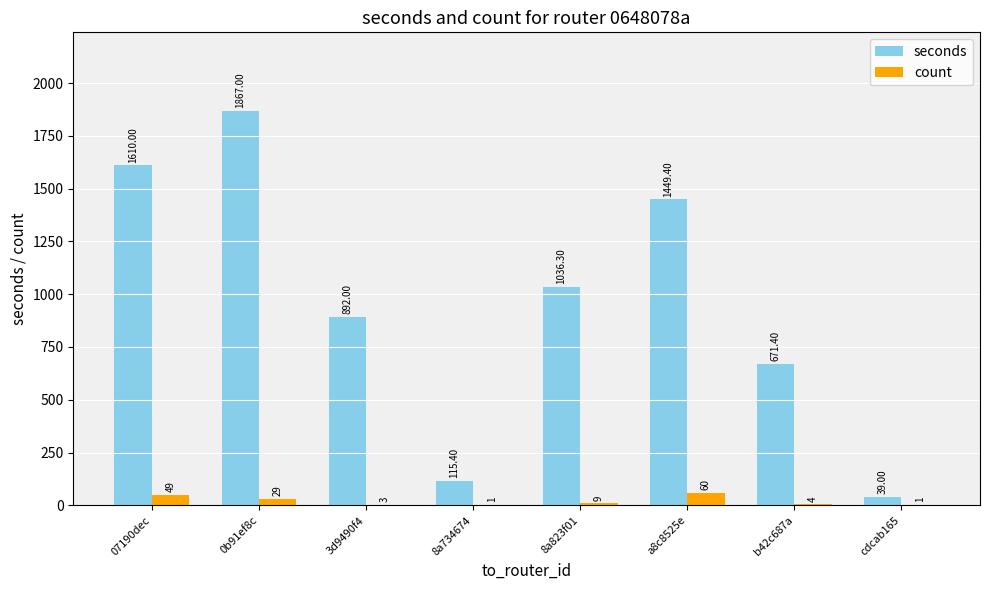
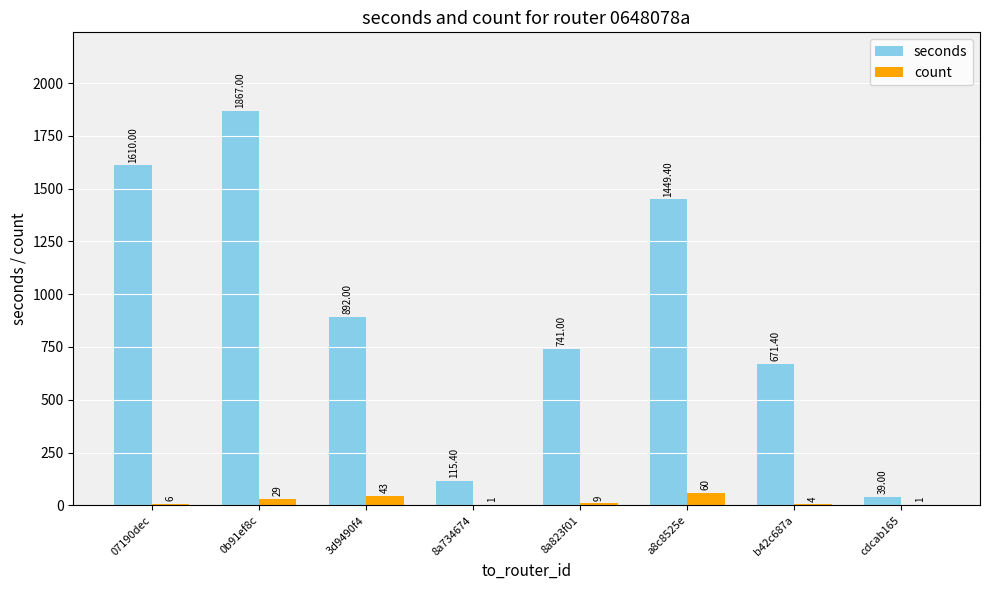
count, 07190dec: 49 -> 6
count, 3d9490f4: 3 -> 43
seconds, 8a823f01: 1036.30 -> 741.00
